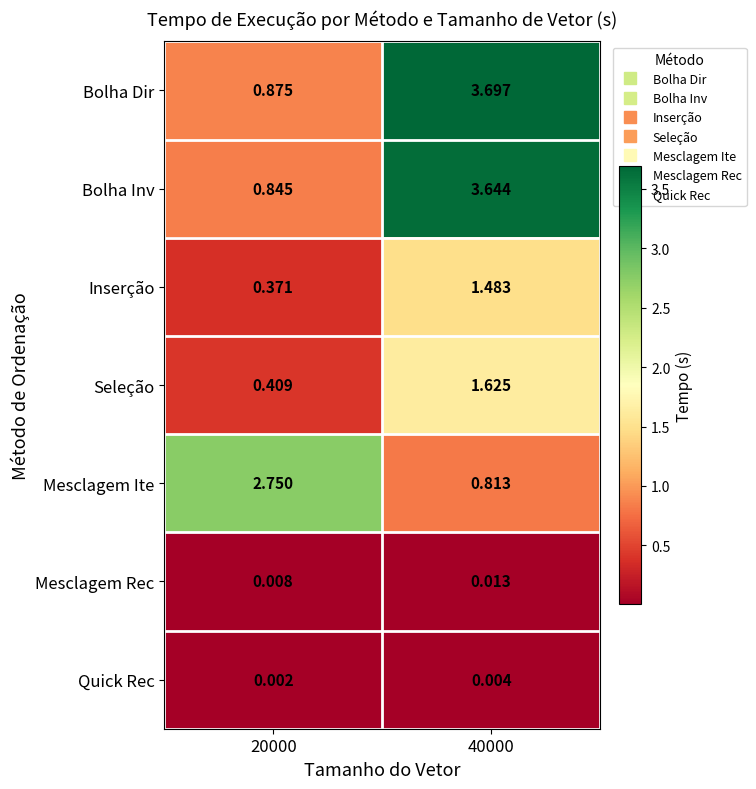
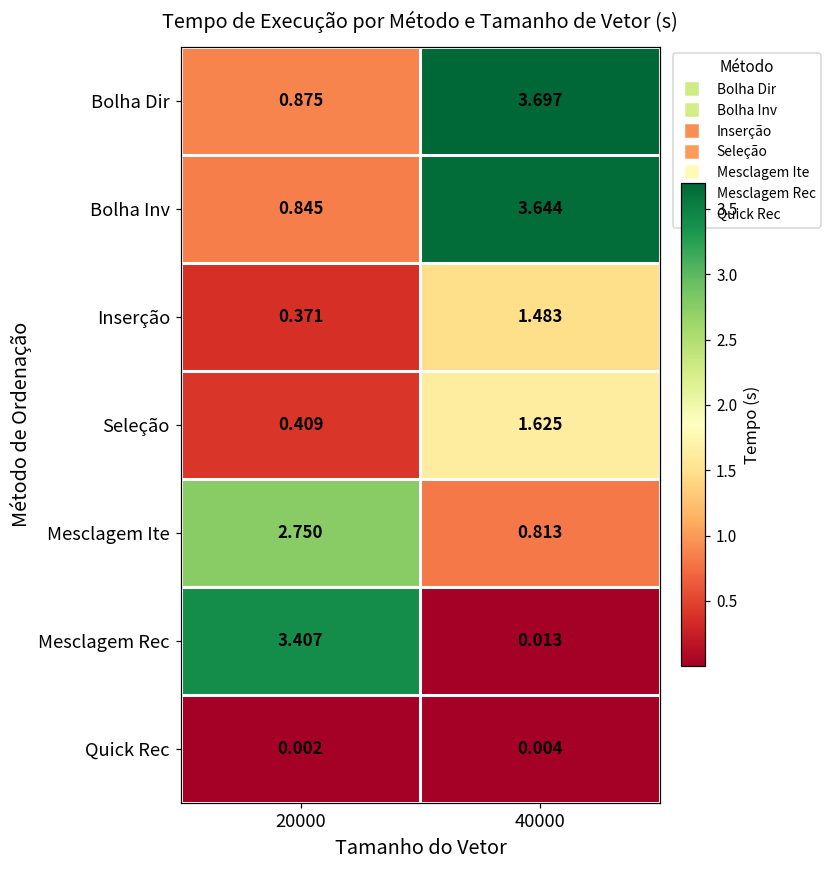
Mesclagem Rec, 20000: 0.008 -> 3.407
